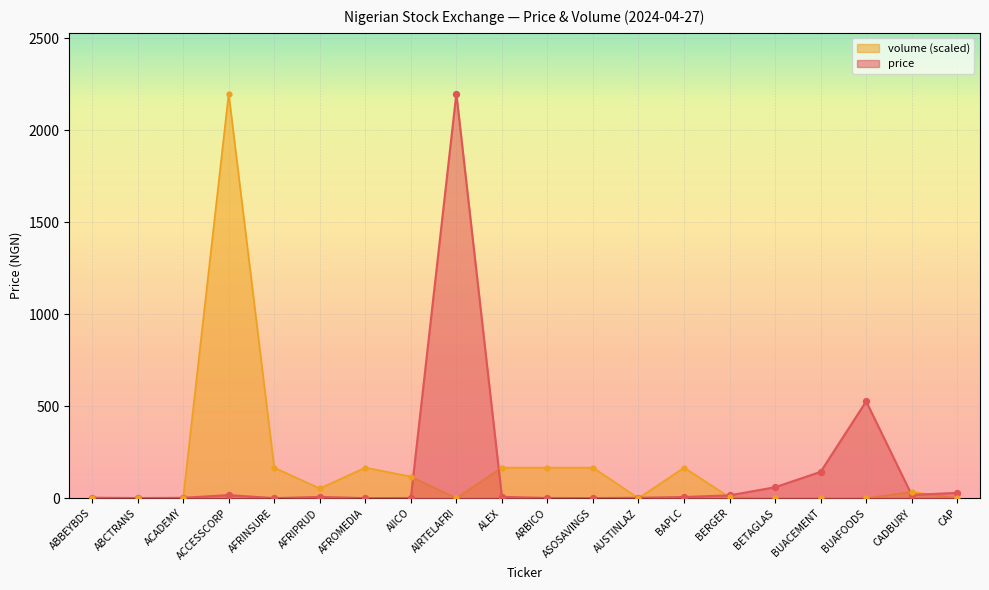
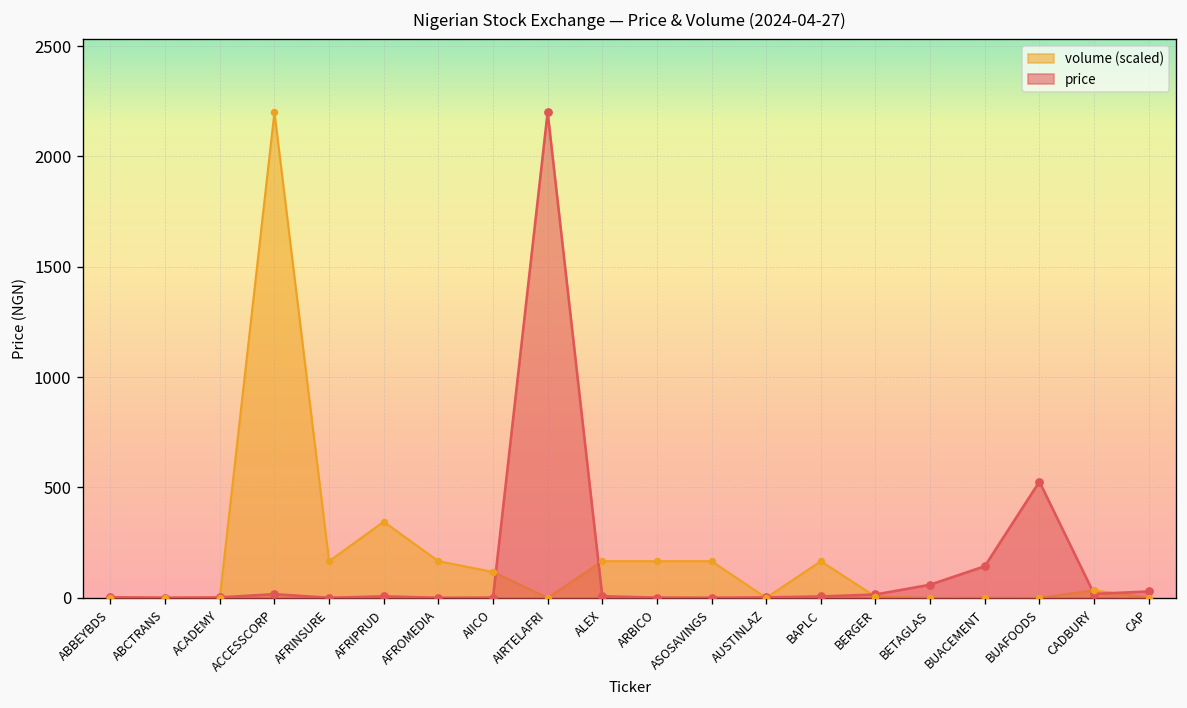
volume (scaled), AFRIPRUD: 50 -> 340
